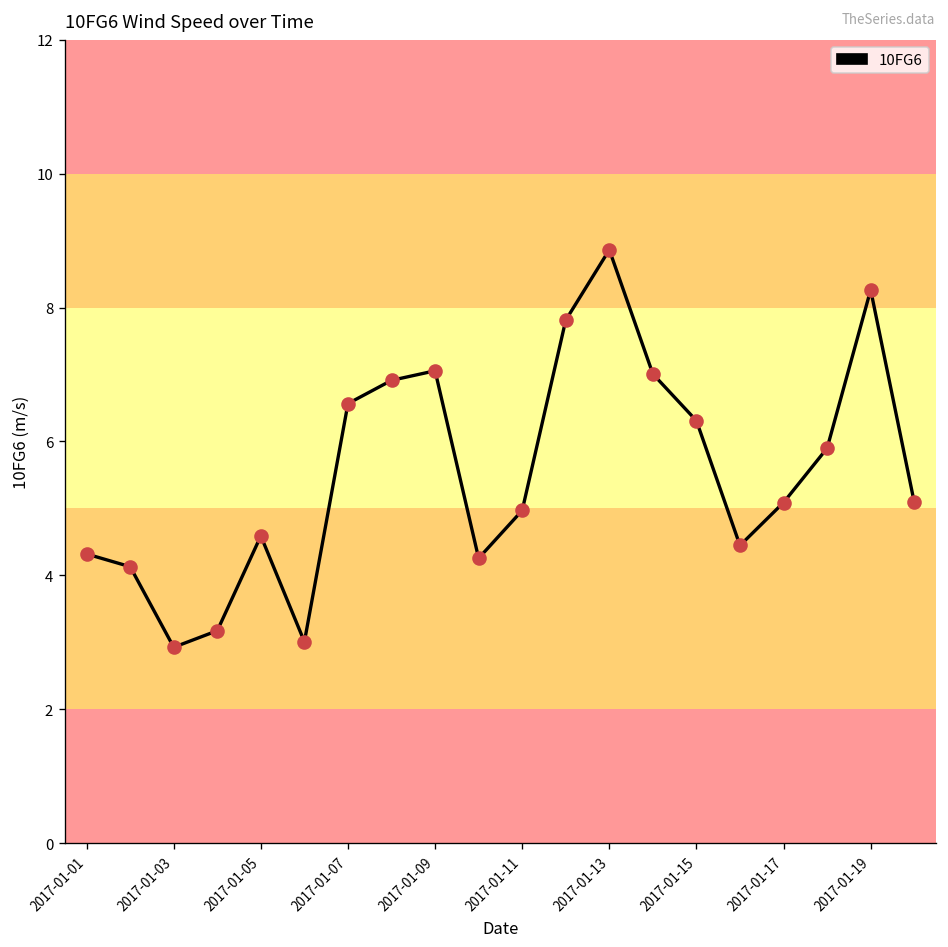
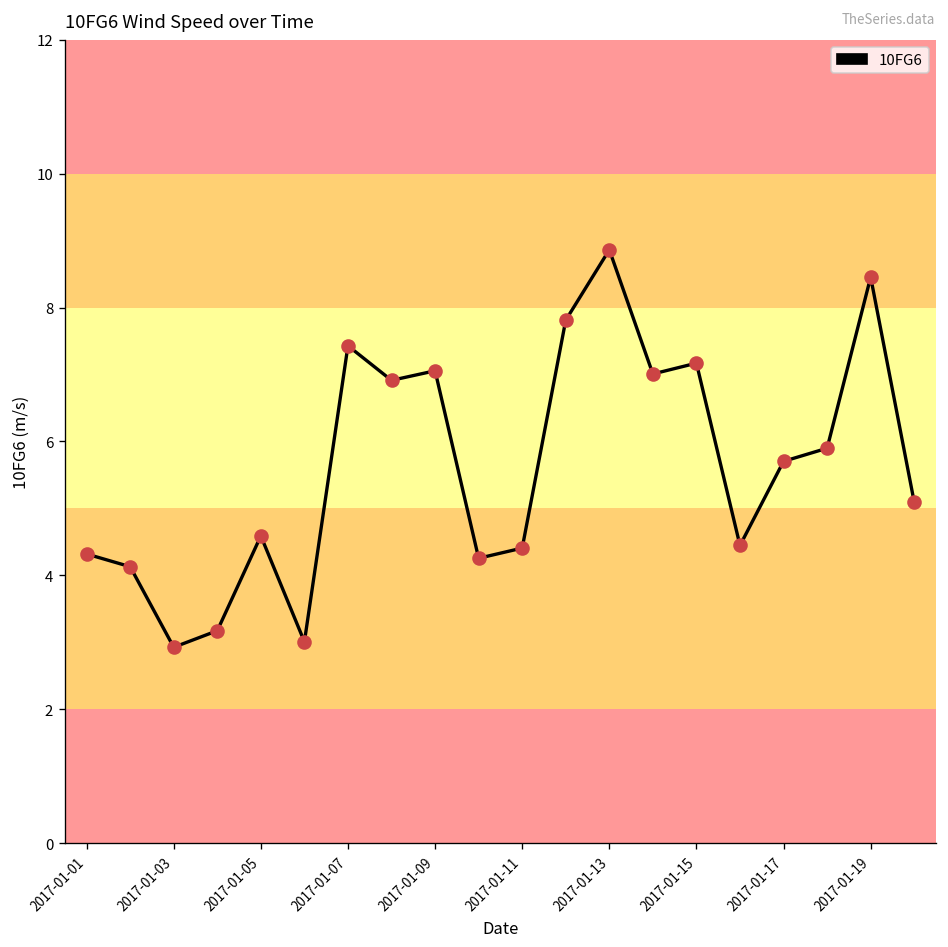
2017-01-07: 6.6 -> 7.4
2017-01-11: 5.0 -> 4.4
2017-01-15: 6.3 -> 7.2
2017-01-17: 5.1 -> 5.7
2017-01-19: 8.3 -> 8.5
